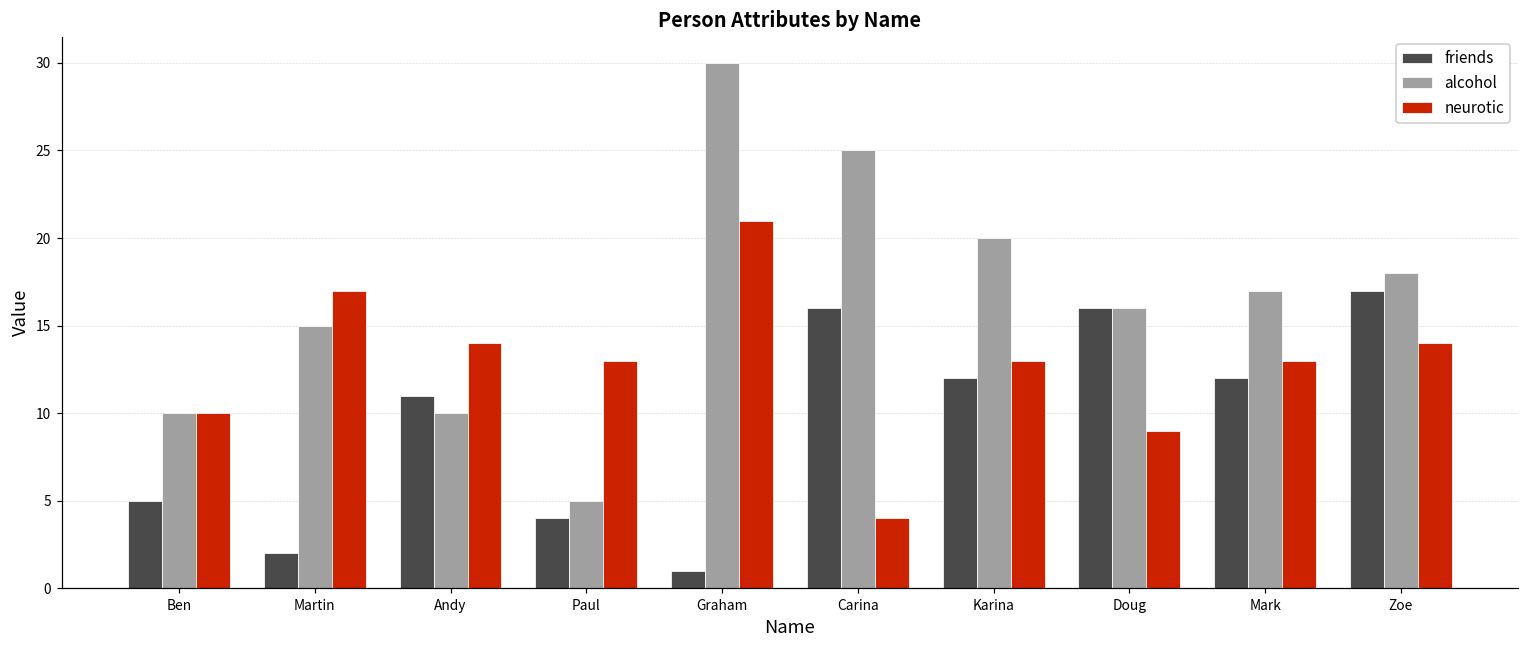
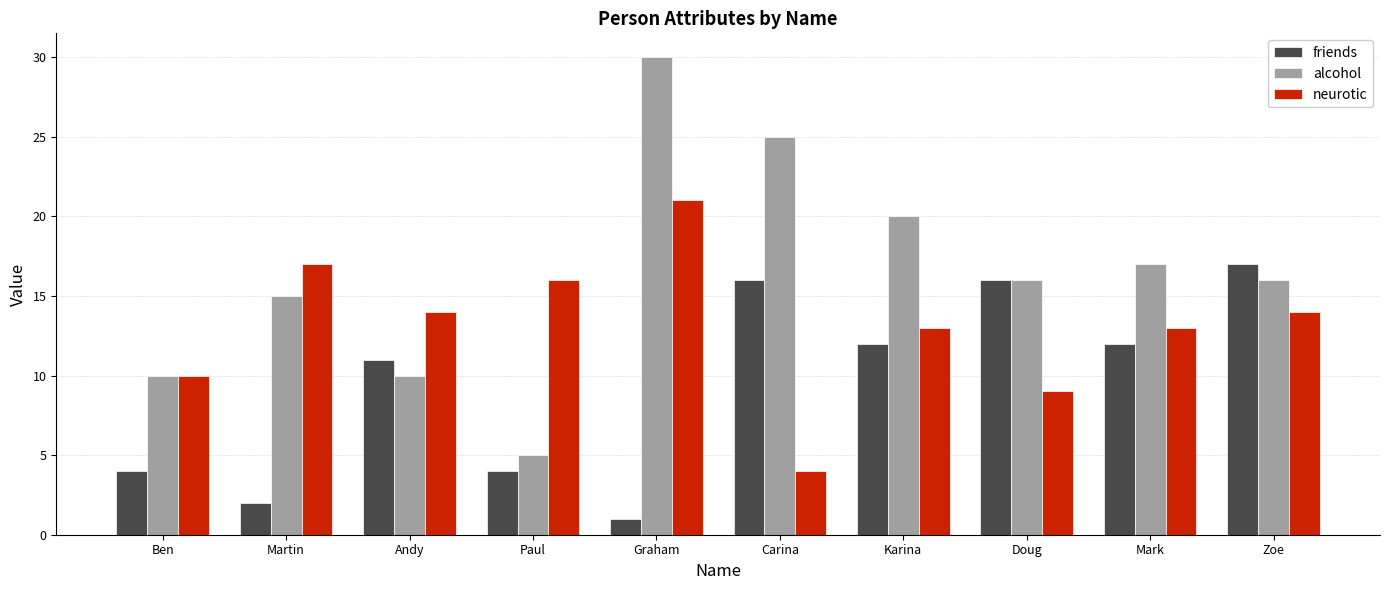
friends, Ben: 5 -> 4
neurotic, Paul: 13 -> 16
alcohol, Zoe: 18 -> 16
